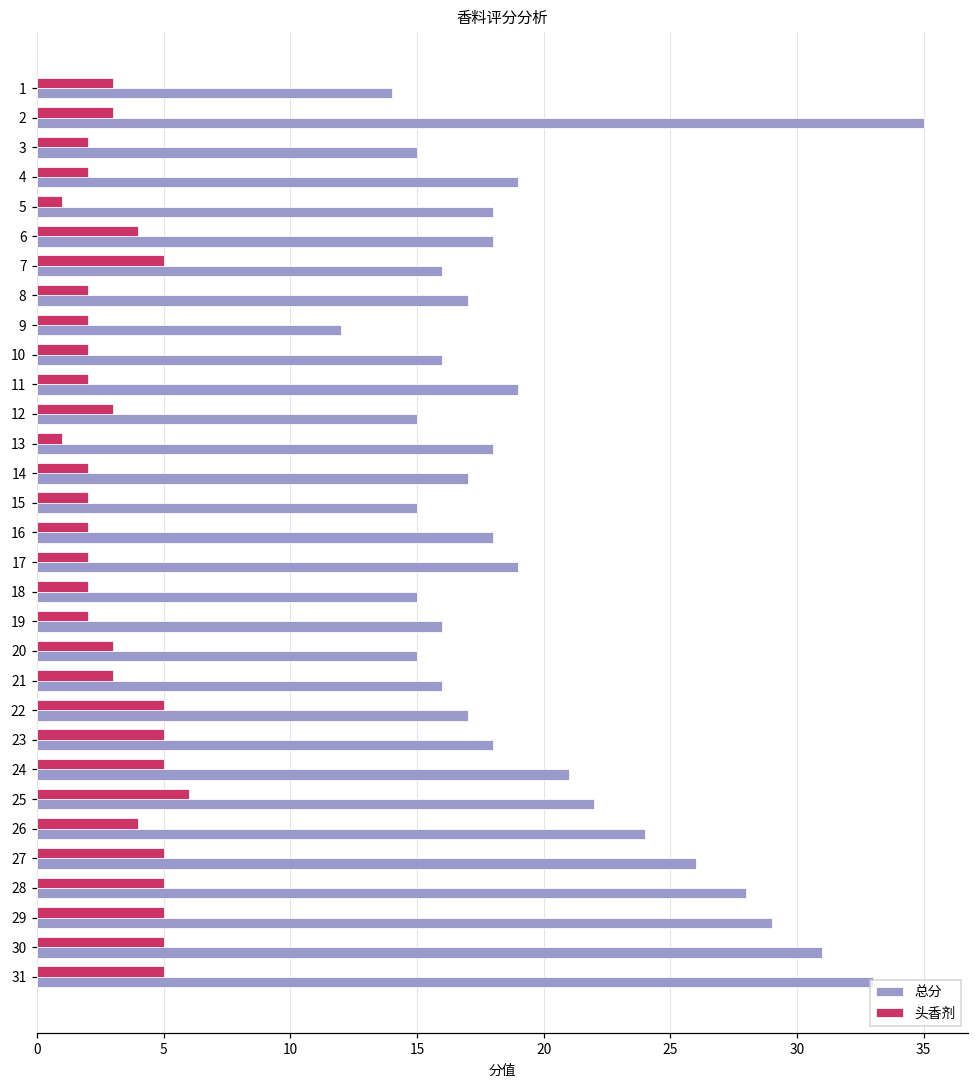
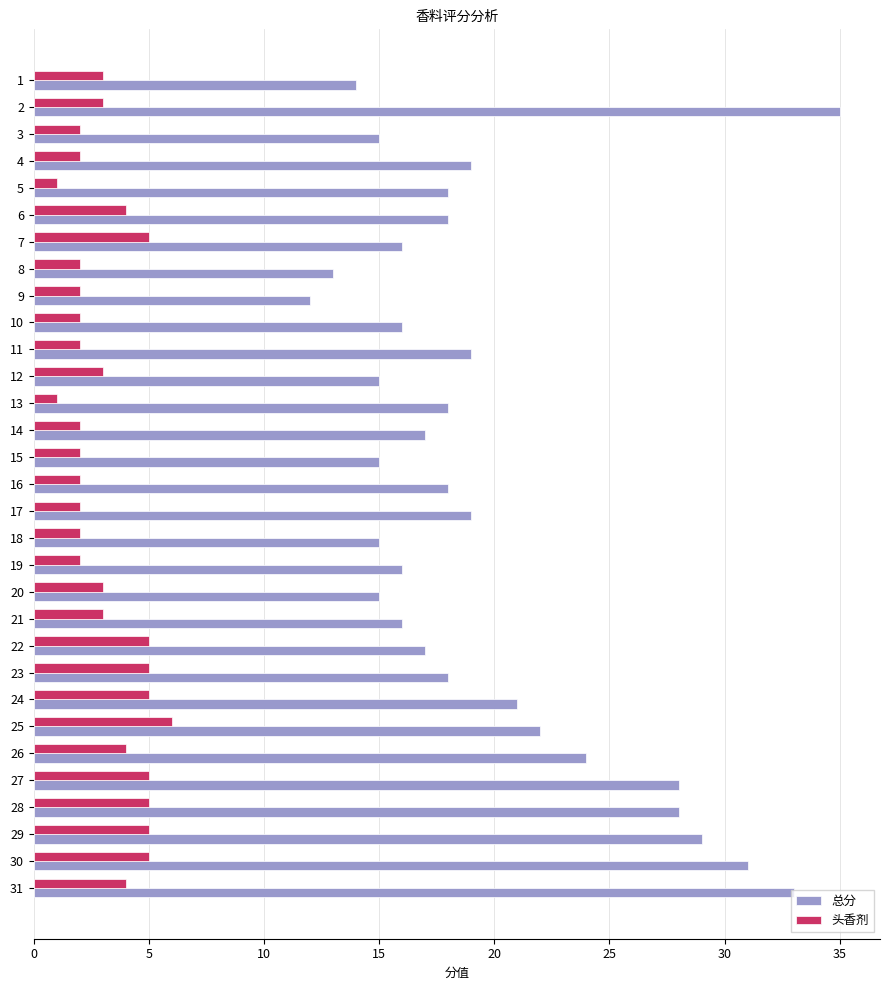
总分, 8: 17 -> 13
总分, 27: 26 -> 28
头香剂, 31: 5 -> 4
